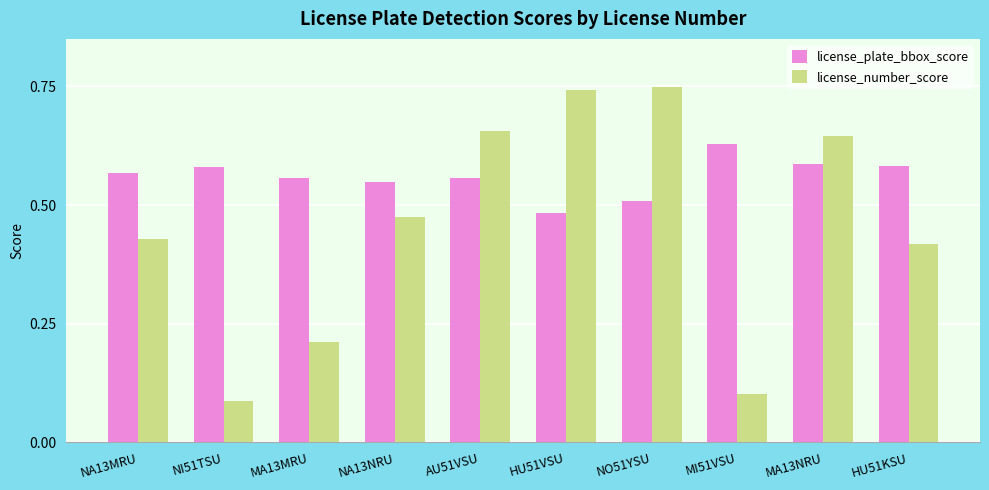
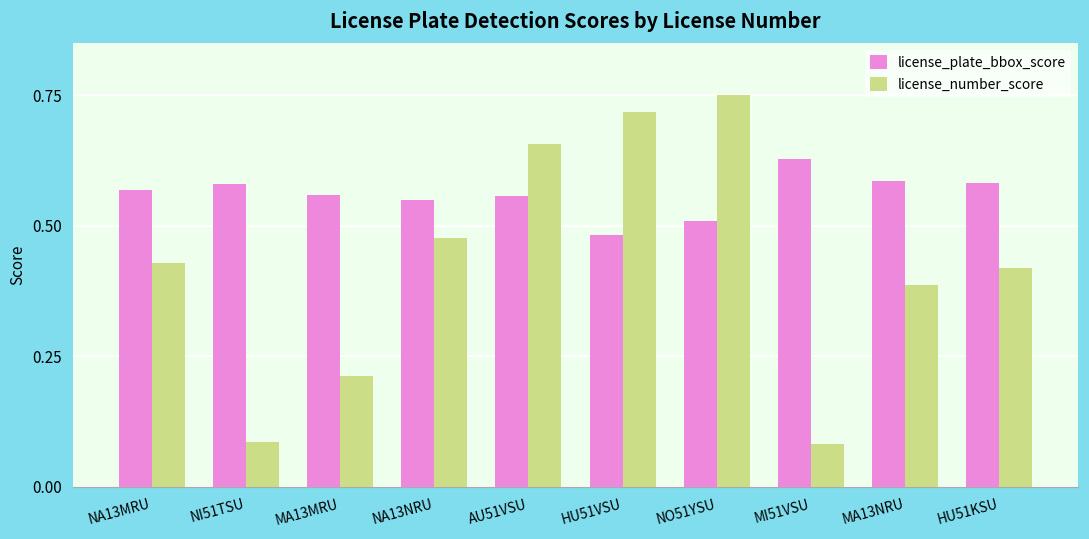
license_number_score, HU51VSU: 0.74 -> 0.72
license_number_score, MI51VSU: 0.10 -> 0.08
license_number_score, MA13NRU: 0.65 -> 0.39
